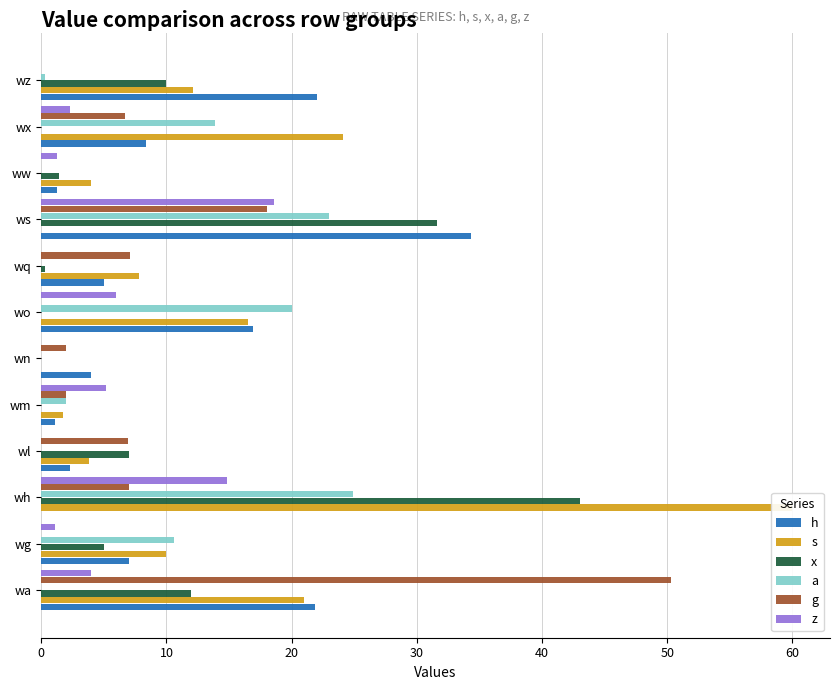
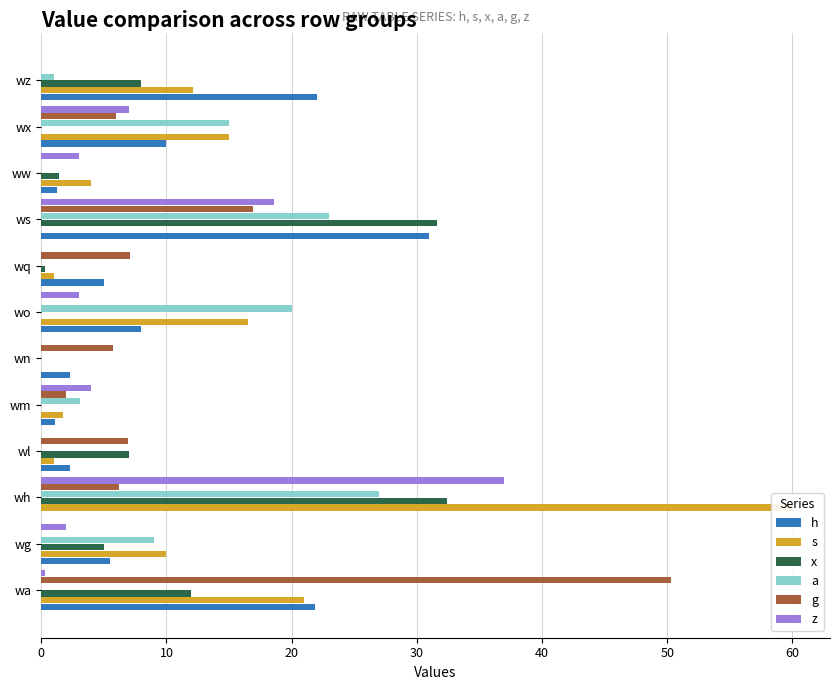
a, wz: 0.3 -> 1.0
x, wz: 10 -> 8
z, wx: 2.3 -> 7.0
g, wx: 6.7 -> 6.0
a, wx: 13.9 -> 15.0
s, wx: 24.1 -> 15.0
h, wx: 8.4 -> 10.0
z, ww: 1.3 -> 3.0
g, ws: 18.0 -> 16.9
h, ws: 34.3 -> 31.0
s, wq: 7.8 -> 1.0
z, wo: 6 -> 3
h, wo: 16.9 -> 8.0
g, wn: 2.0 -> 5.7
h, wn: 4.0 -> 2.3
z, wm: 5.2 -> 4.0
a, wm: 2.0 -> 3.1
s, wl: 3.8 -> 1.0
z, wh: 14.8 -> 37.0
g, wh: 7.0 -> 6.2
a, wh: 24.9 -> 27.0
x, wh: 43.0 -> 32.4
z, wg: 1.1 -> 2.0
a, wg: 10.6 -> 9.0
h, wg: 7.0 -> 5.5
z, wa: 4.0 -> 0.3
